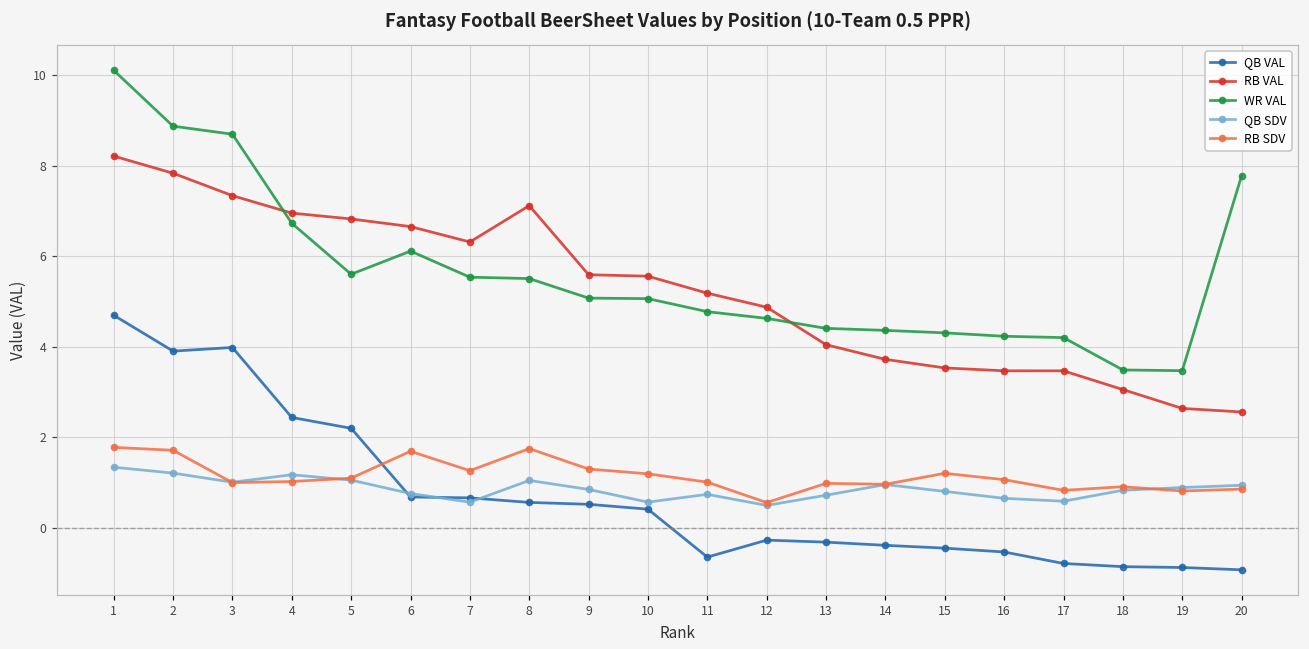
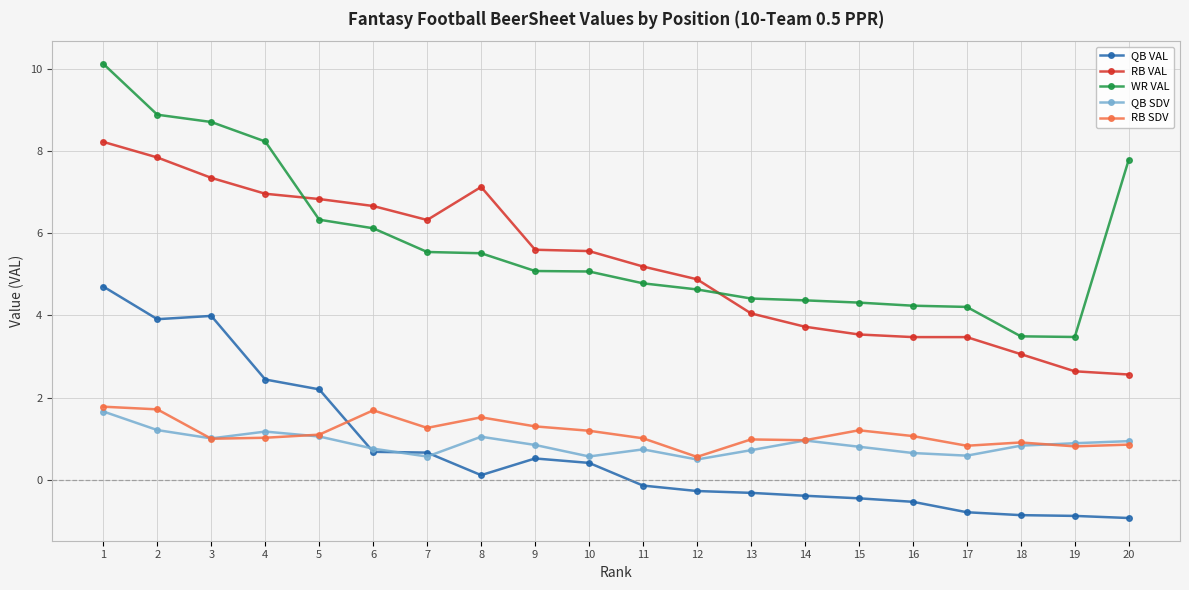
QB SDV, 1: 1.3 -> 1.7
WR VAL, 4: 6.7 -> 8.2
WR VAL, 5: 5.6 -> 6.3
QB VAL, 8: 0.6 -> 0.1
RB SDV, 8: 1.8 -> 1.5
QB VAL, 11: -0.6 -> -0.1
